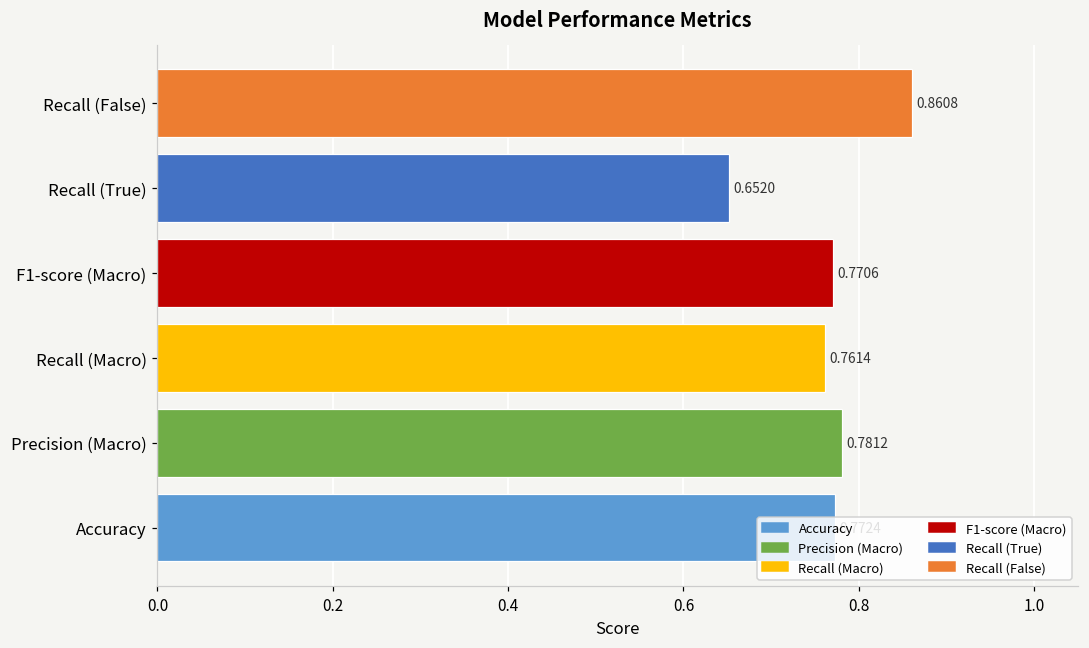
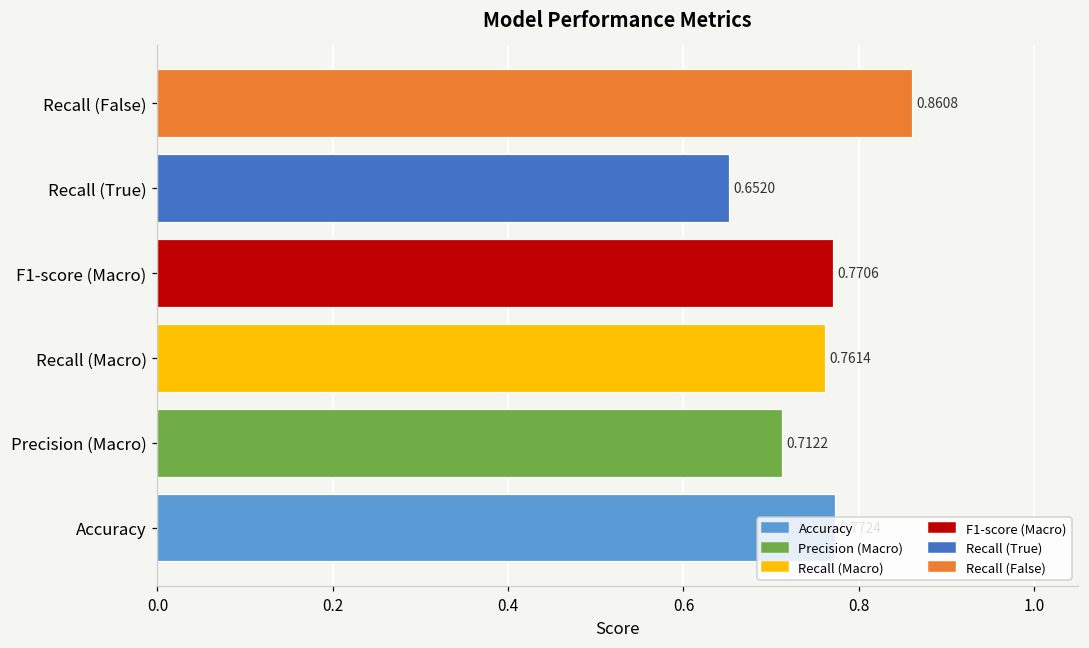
Precision (Macro): 0.7812 -> 0.7122
